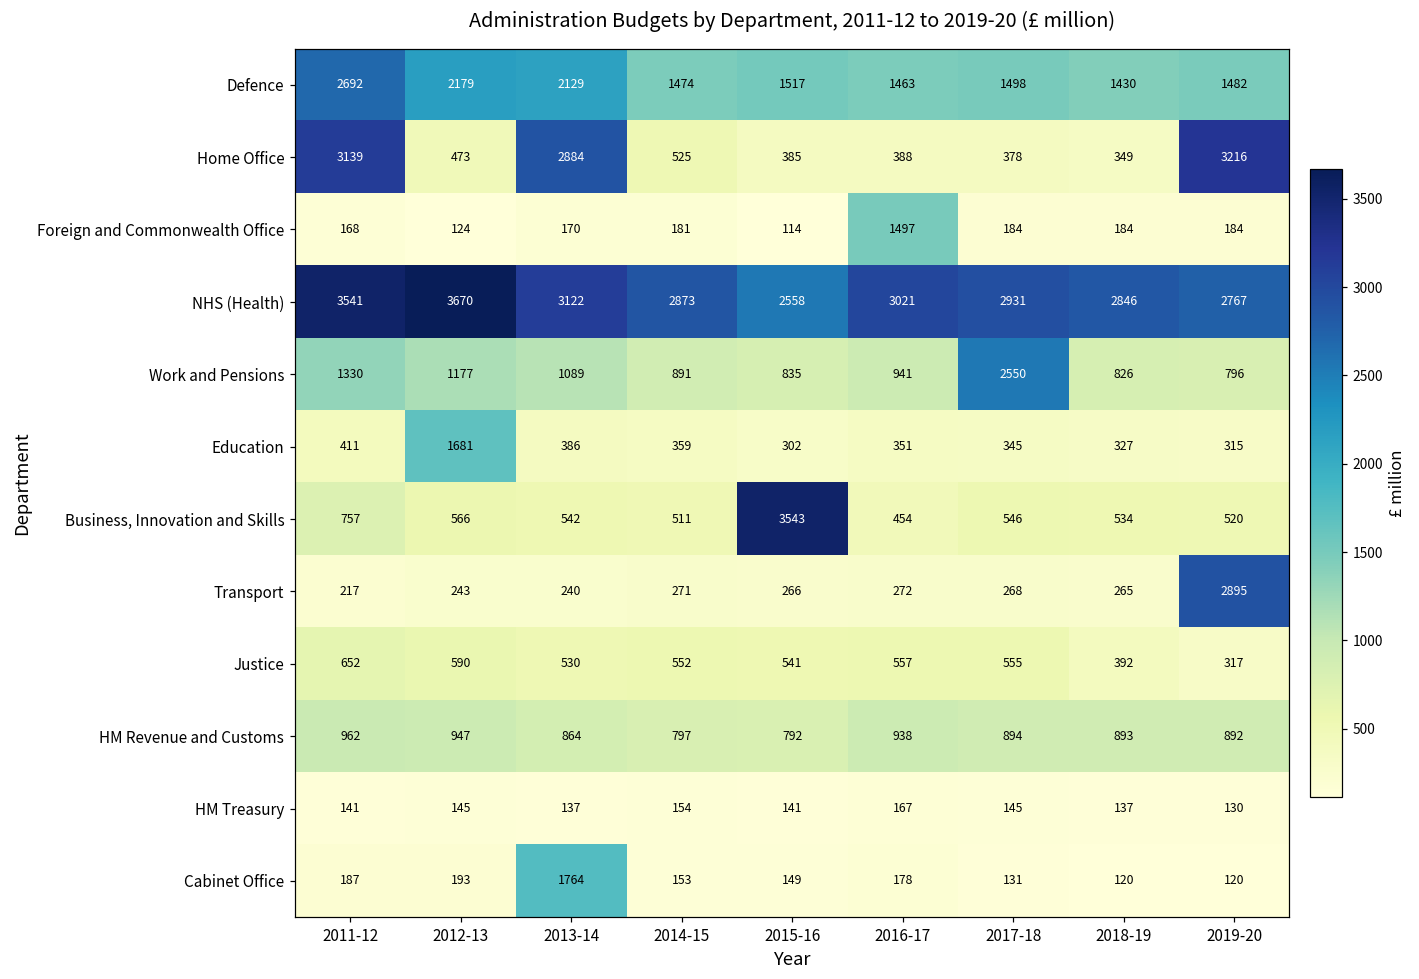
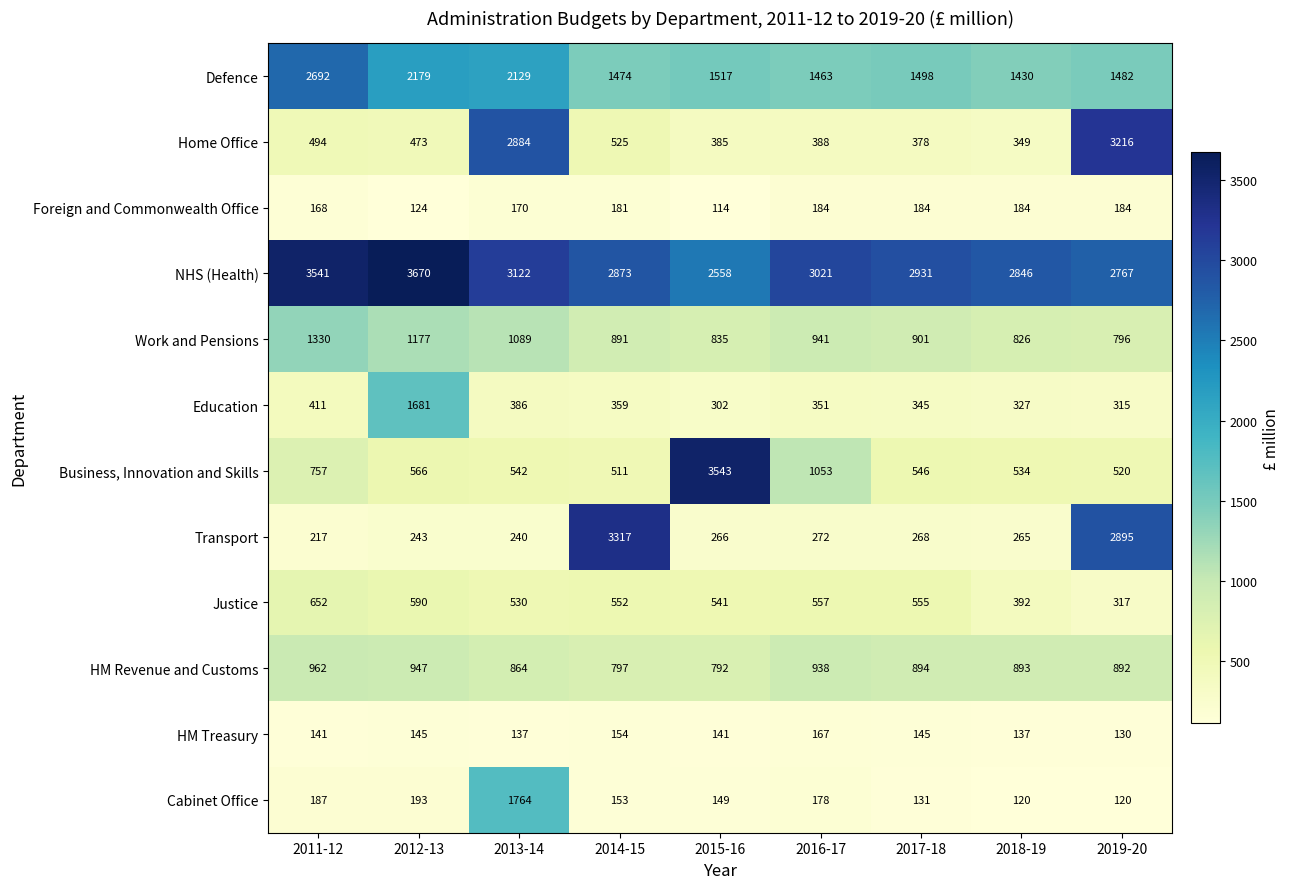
Home Office, 2011-12: 3139 -> 494
Foreign and Commonwealth Office, 2016-17: 1497 -> 184
Work and Pensions, 2017-18: 2550 -> 901
Business, Innovation and Skills, 2016-17: 454 -> 1053
Transport, 2014-15: 271 -> 3317
